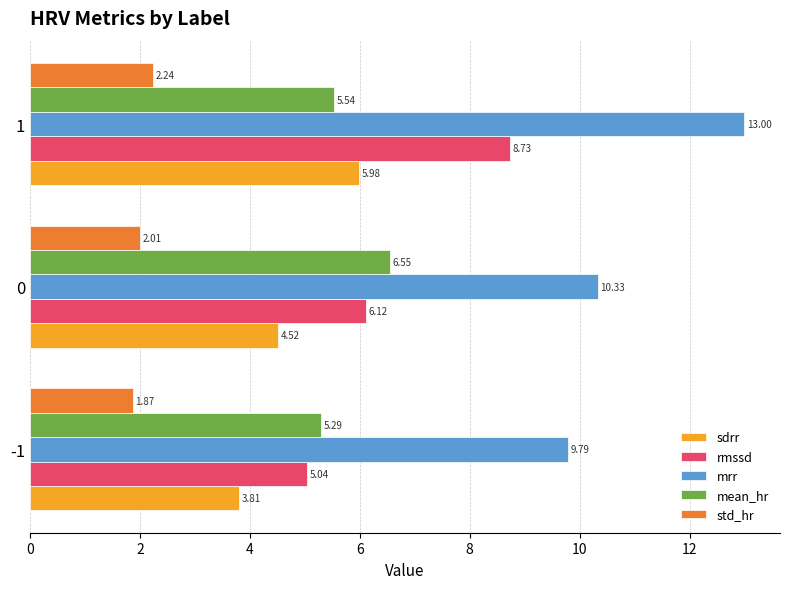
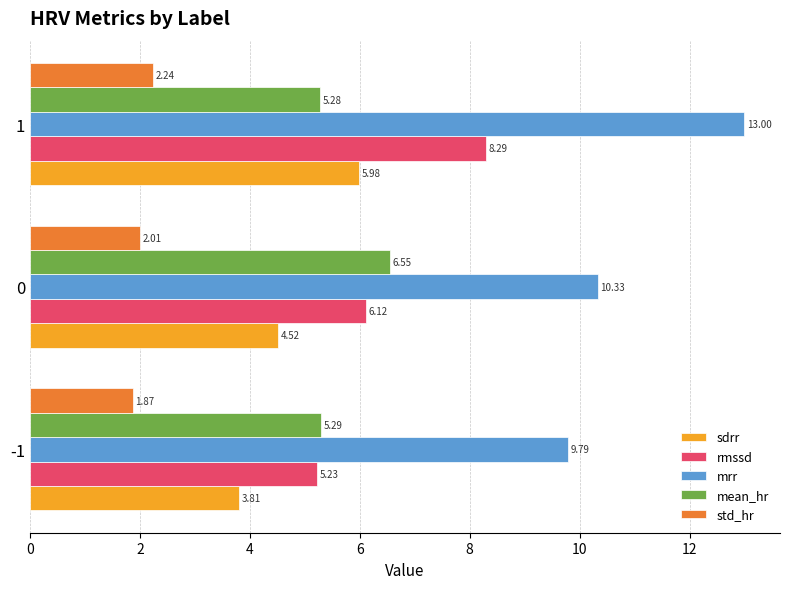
mean_hr, 1: 5.54 -> 5.28
rmssd, 1: 8.73 -> 8.29
rmssd, -1: 5.04 -> 5.23
